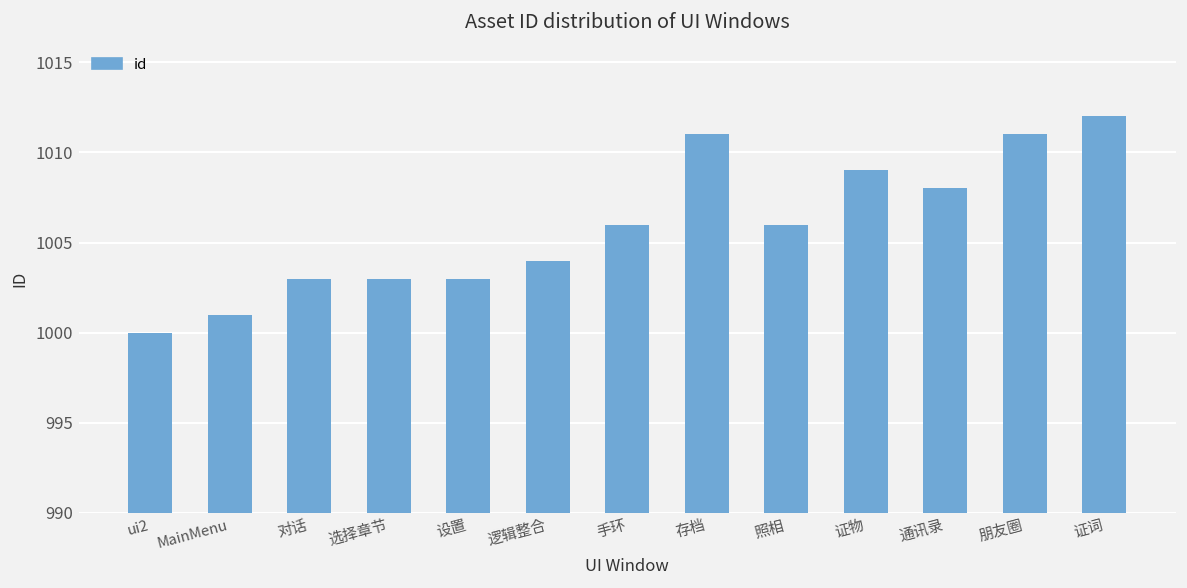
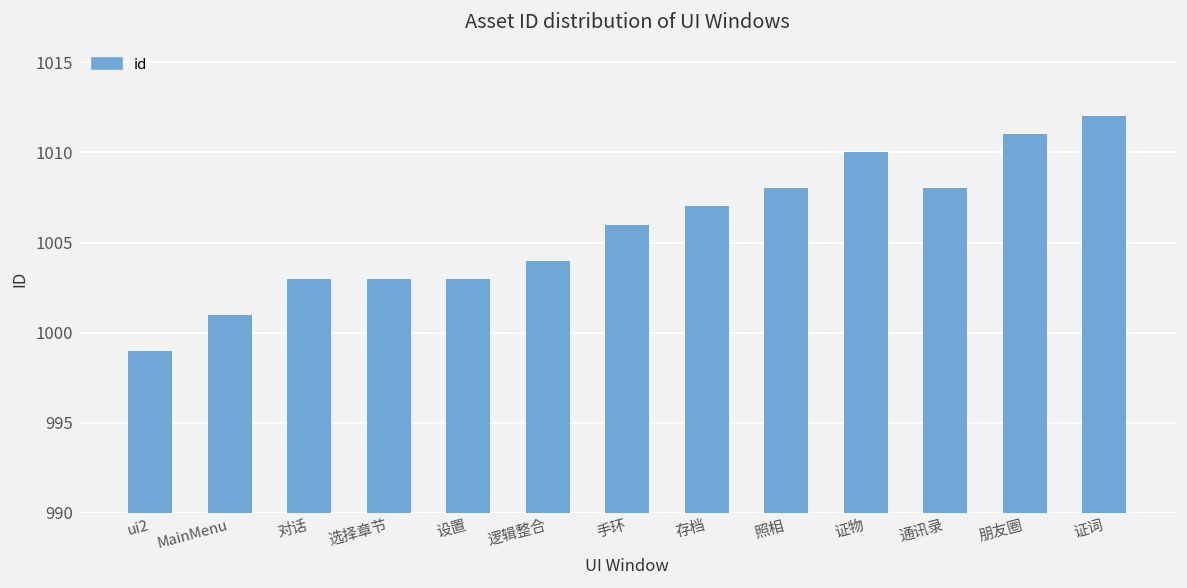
ui2: 1000 -> 999
存档: 1011 -> 1007
照相: 1006 -> 1008
证物: 1009 -> 1010
